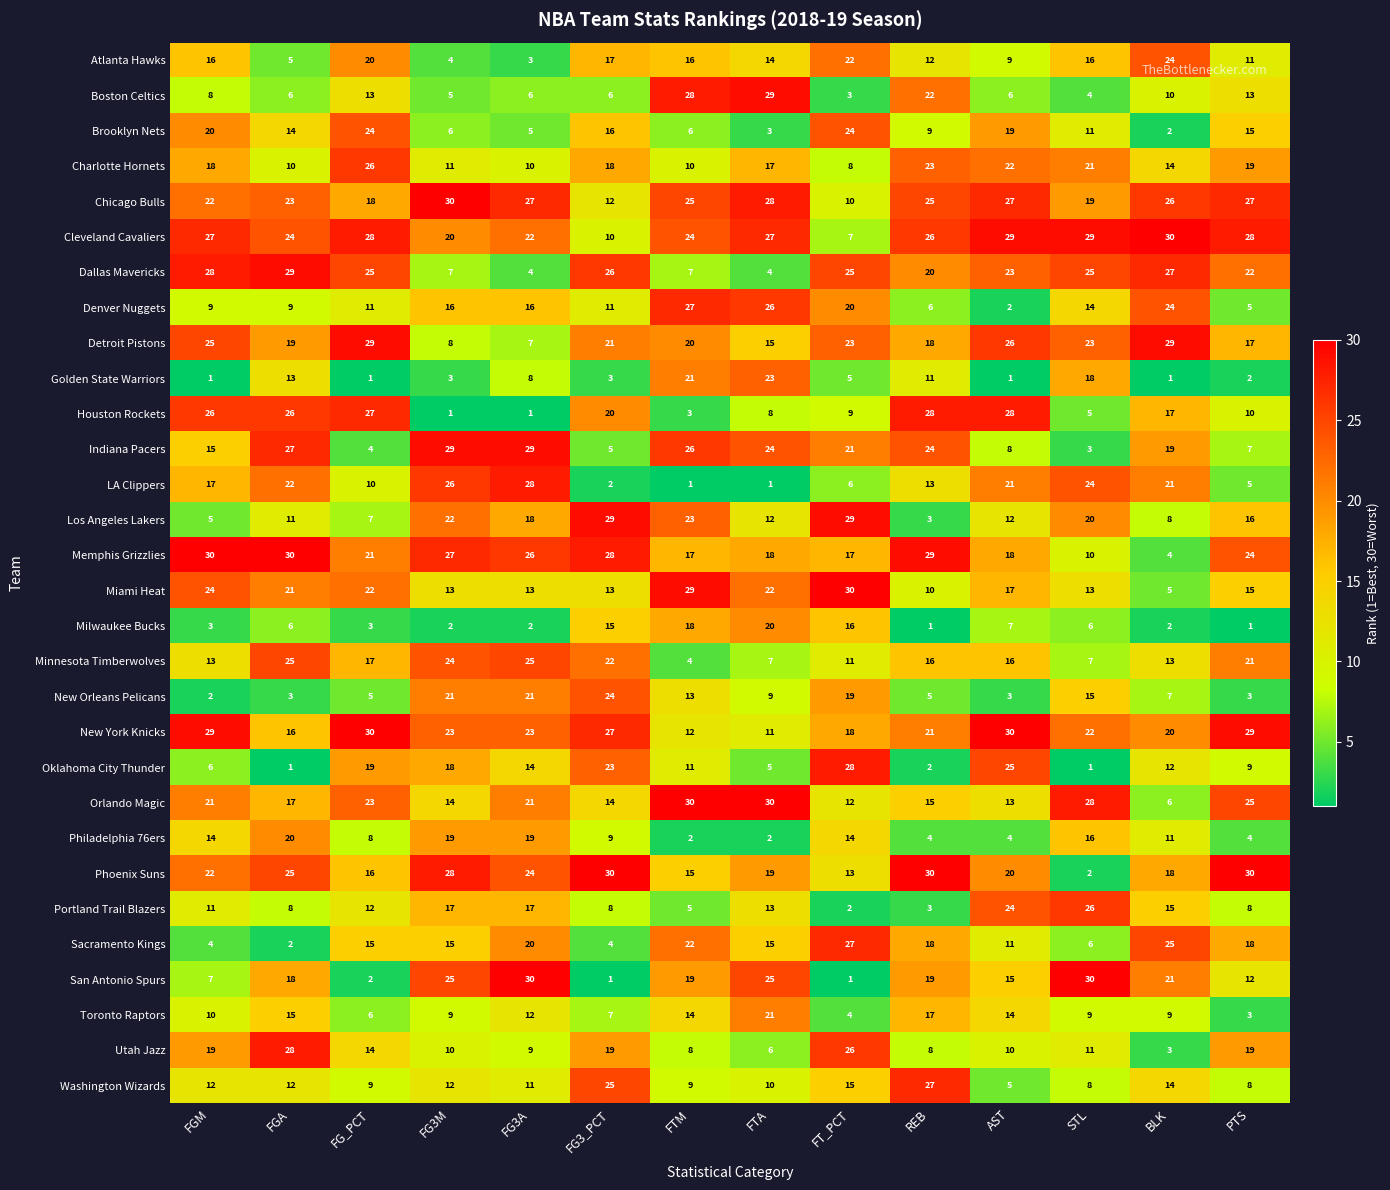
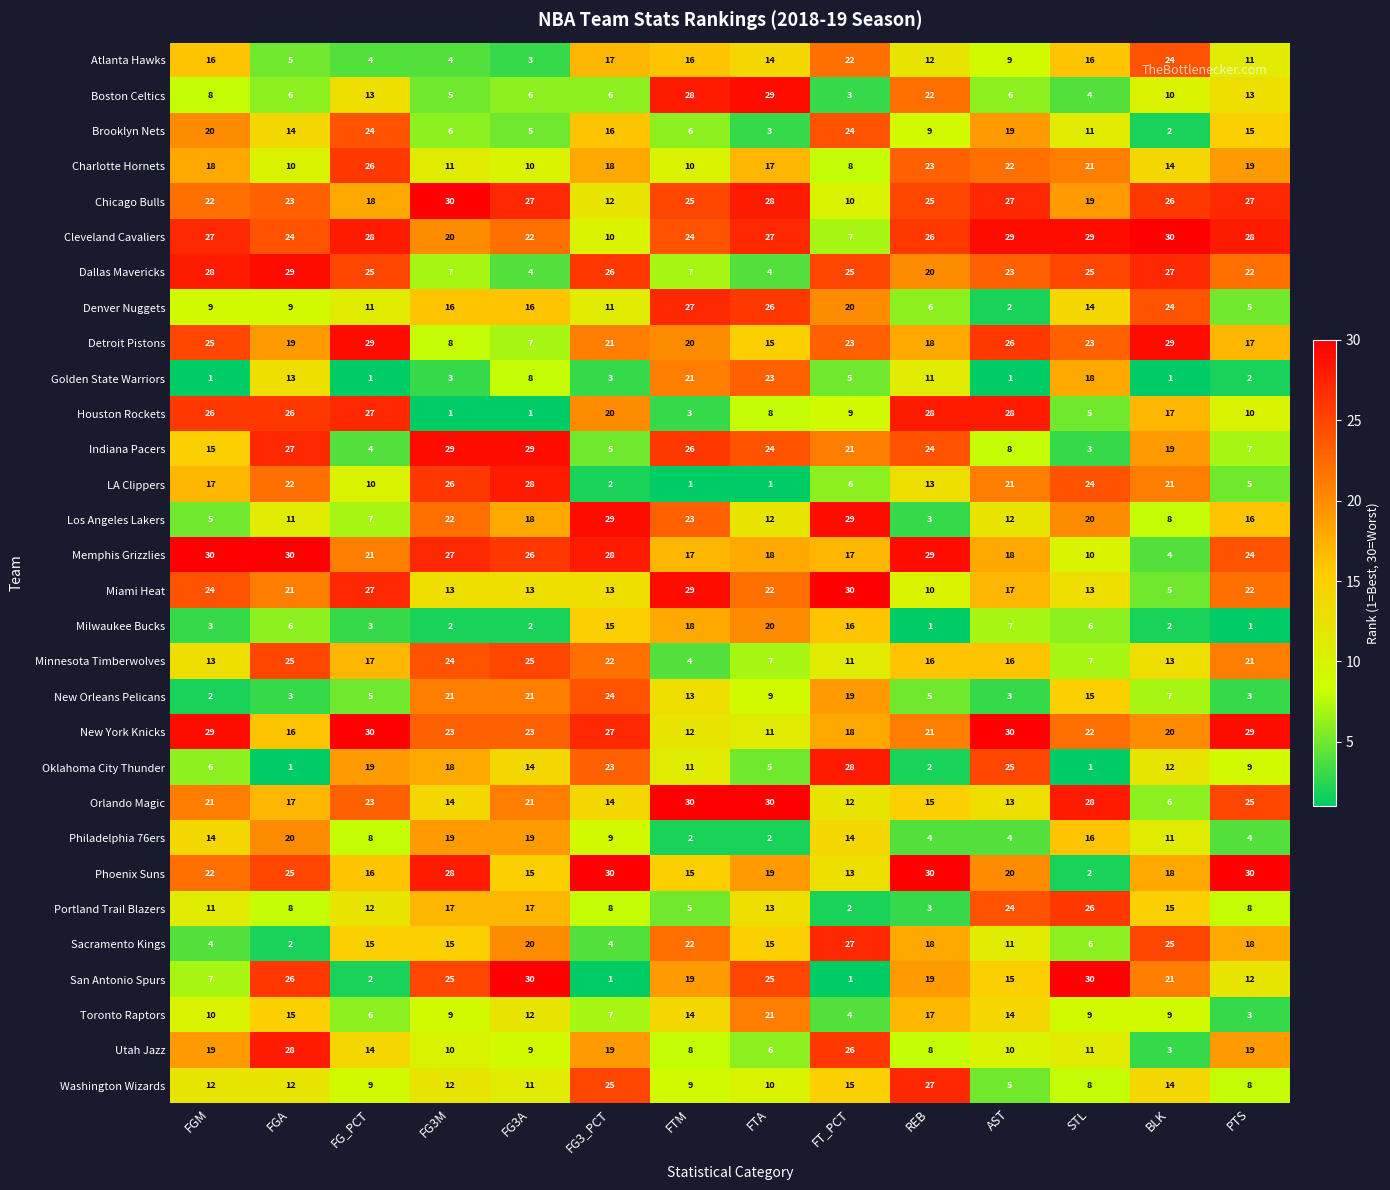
Atlanta Hawks, FG_PCT: 20 -> 4
Miami Heat, FG_PCT: 22 -> 27
Miami Heat, PTS: 15 -> 22
Phoenix Suns, FG3A: 24 -> 15
San Antonio Spurs, FGA: 18 -> 26
